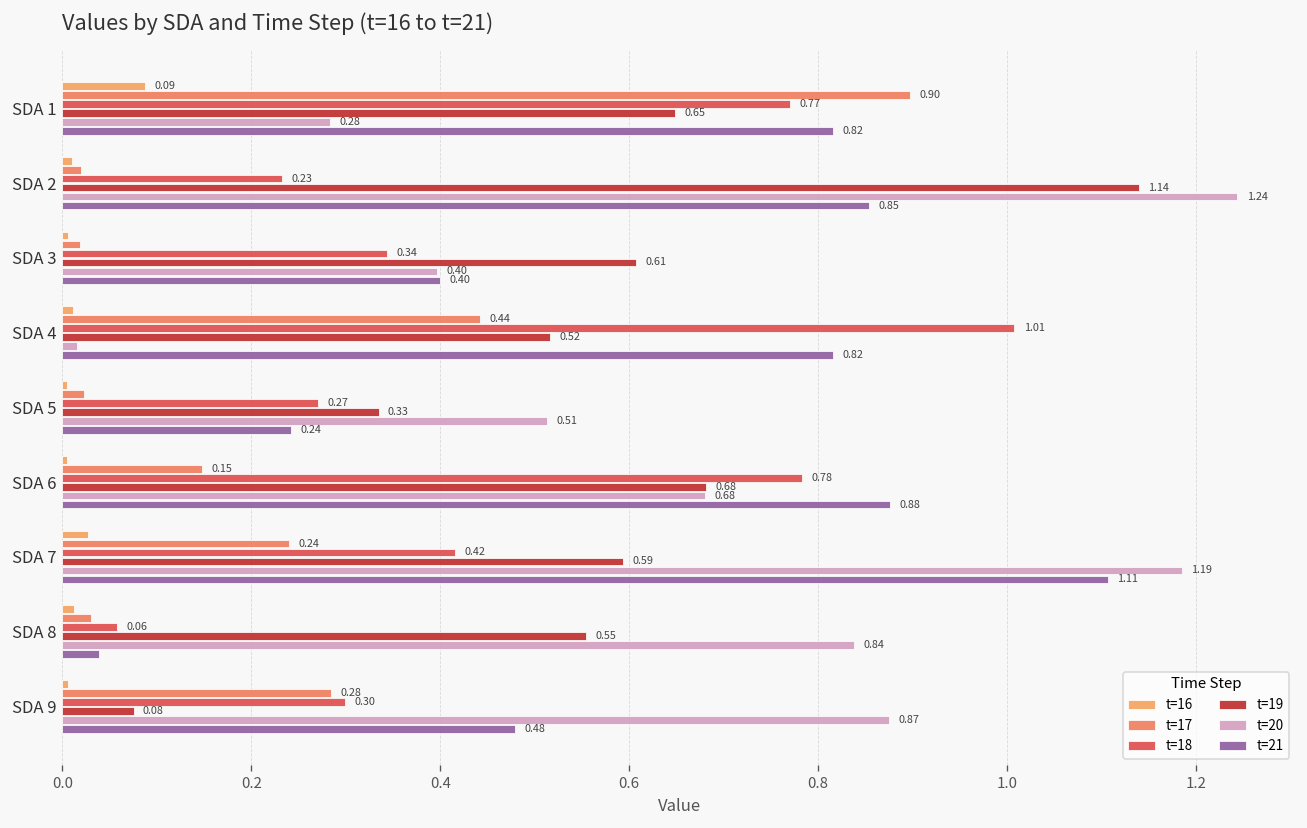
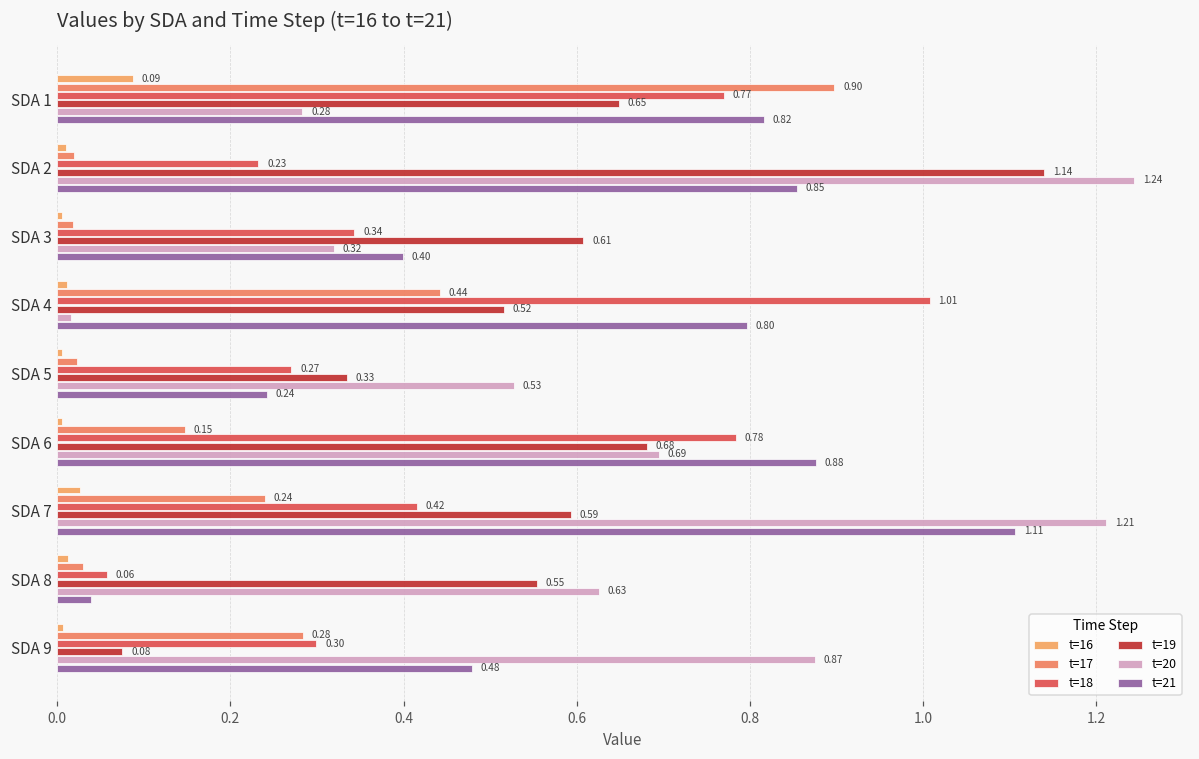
t=20, SDA 3: 0.40 -> 0.32
t=21, SDA 4: 0.82 -> 0.80
t=20, SDA 5: 0.51 -> 0.53
t=20, SDA 6: 0.68 -> 0.69
t=20, SDA 7: 1.19 -> 1.21
t=20, SDA 8: 0.84 -> 0.63
